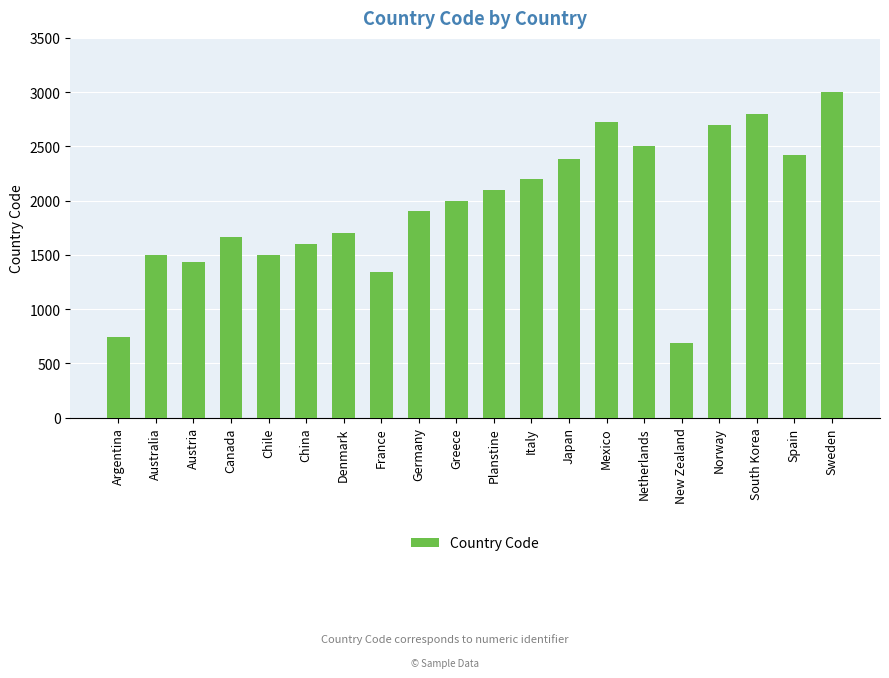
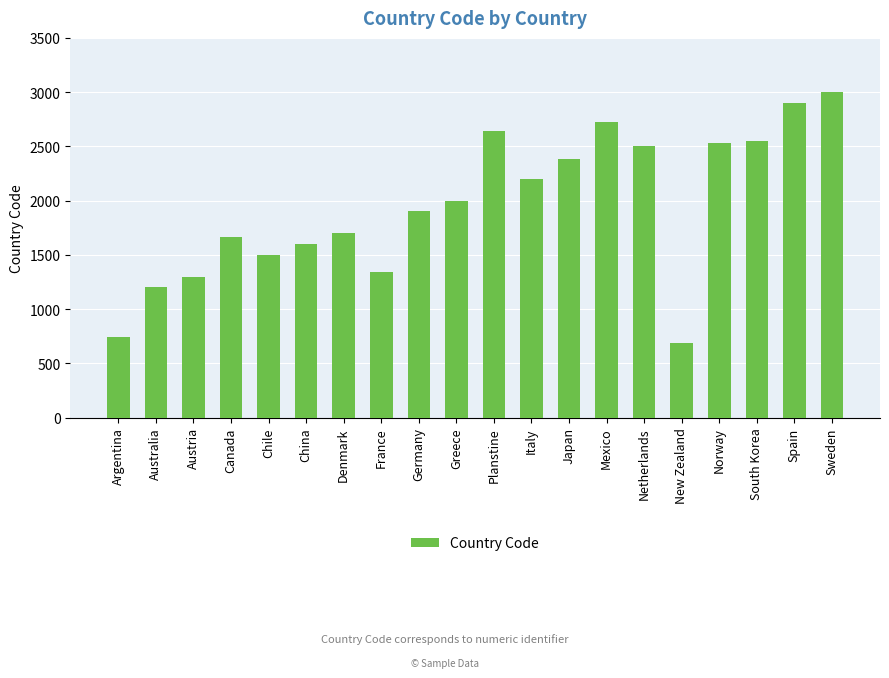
Australia: 1500 -> 1200
Austria: 1440 -> 1300
Planstine: 2100 -> 2640
Norway: 2700 -> 2530
South Korea: 2800 -> 2550
Spain: 2420 -> 2900
